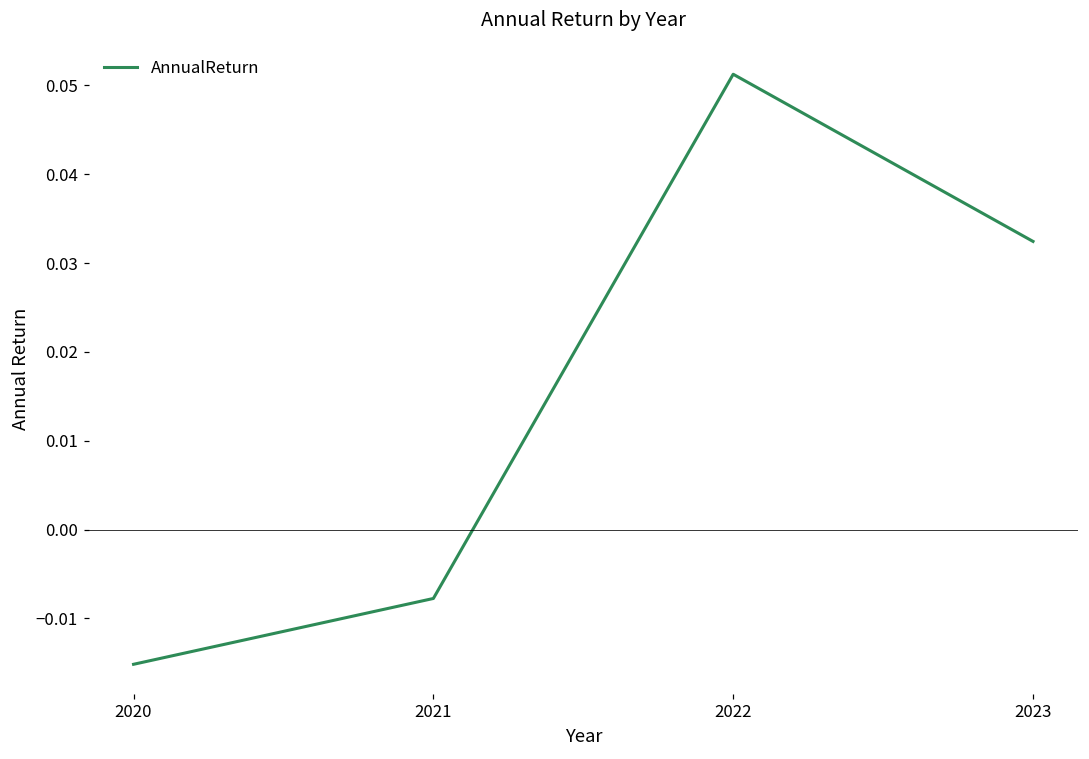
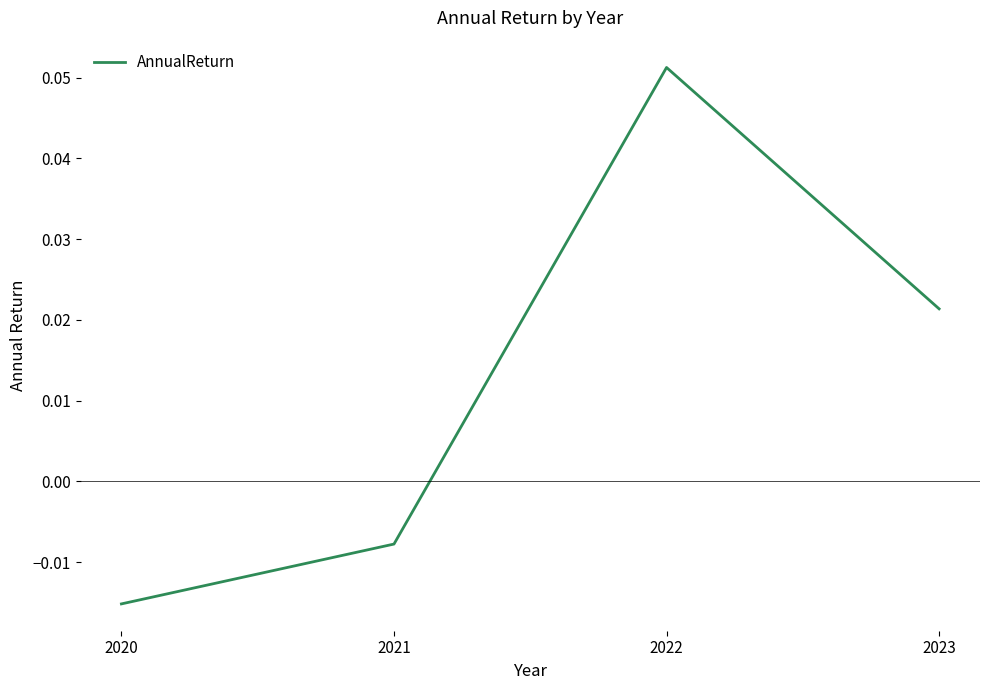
2023: 0.032 -> 0.021
